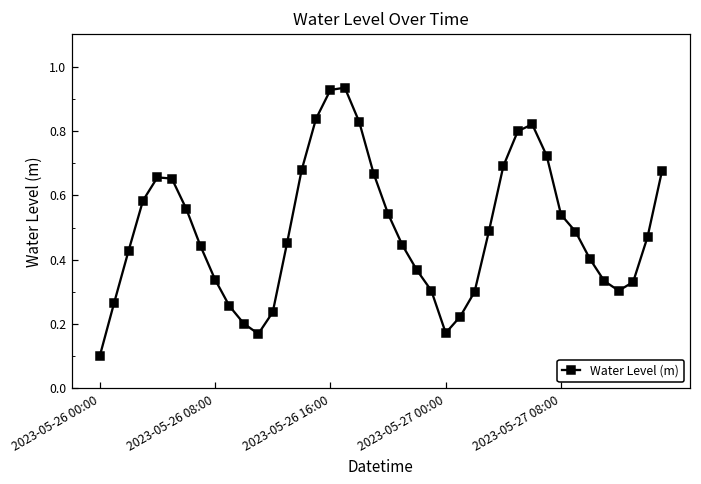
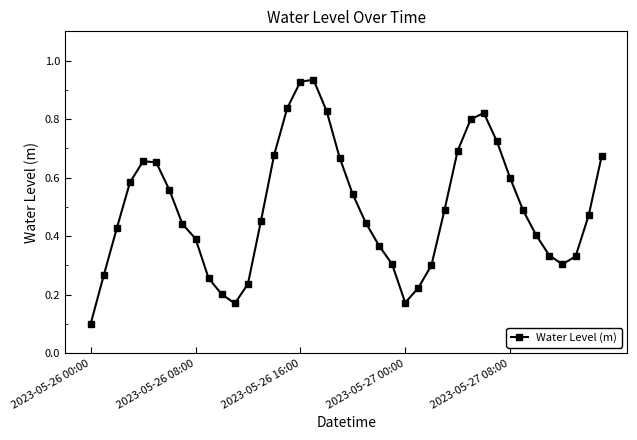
2023-05-26 08:00: 0.34 -> 0.39
2023-05-27 08:00: 0.54 -> 0.60
